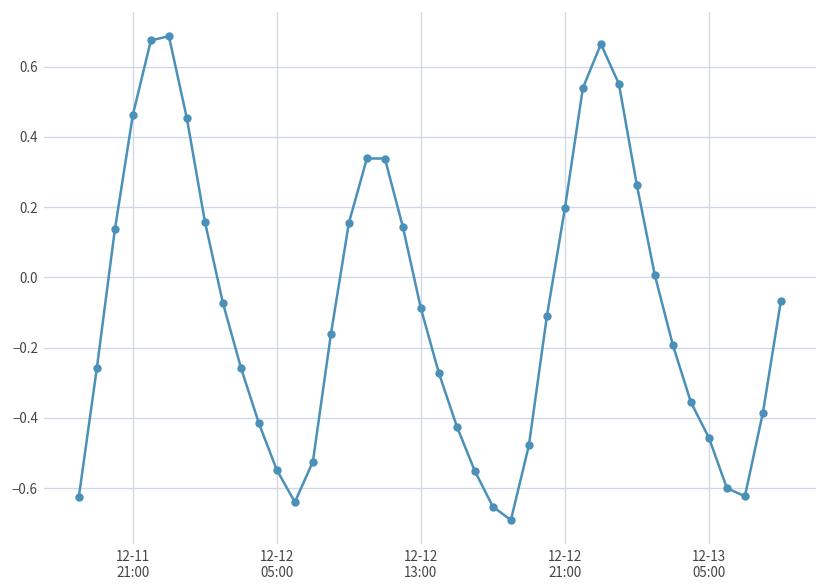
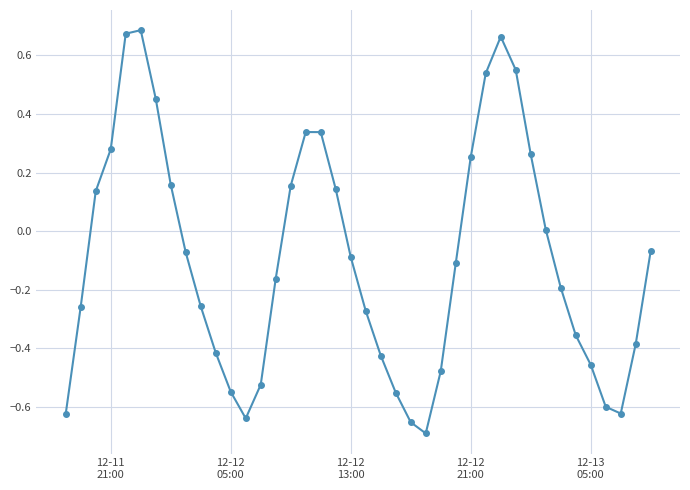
12-11 21:00: 0.46 -> 0.28
12-12 21:00: 0.20 -> 0.25
